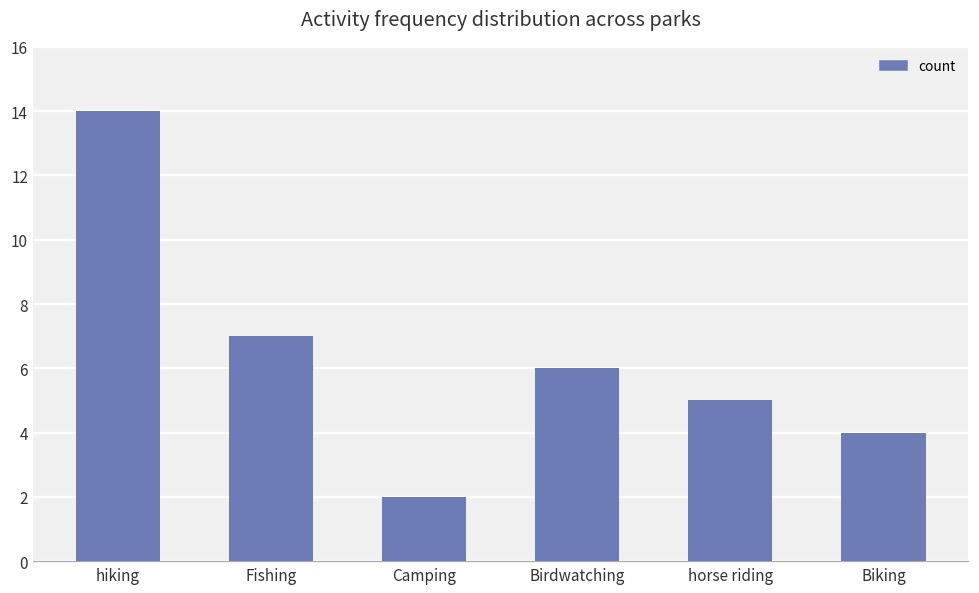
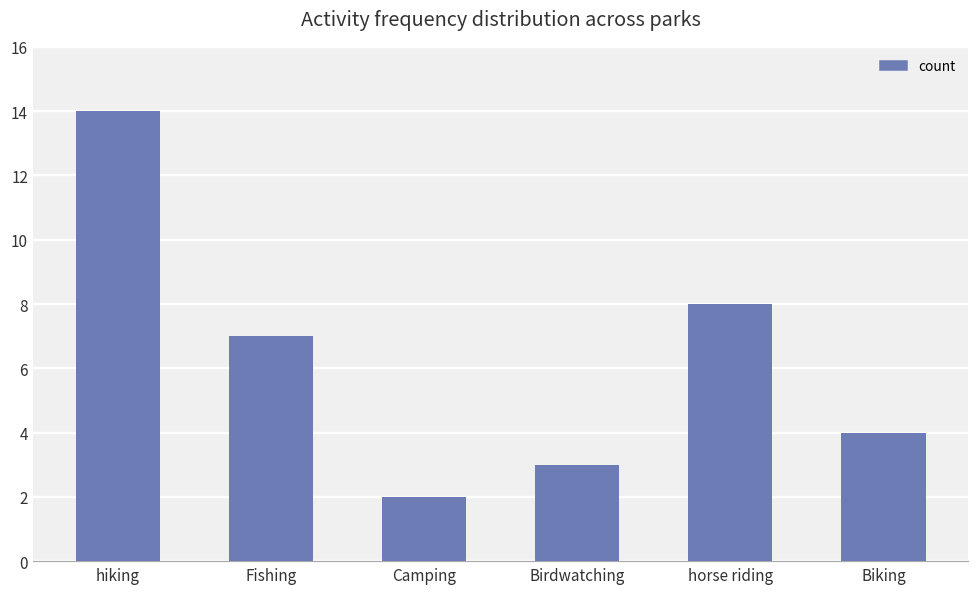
Birdwatching: 6 -> 3
horse riding: 5 -> 8
